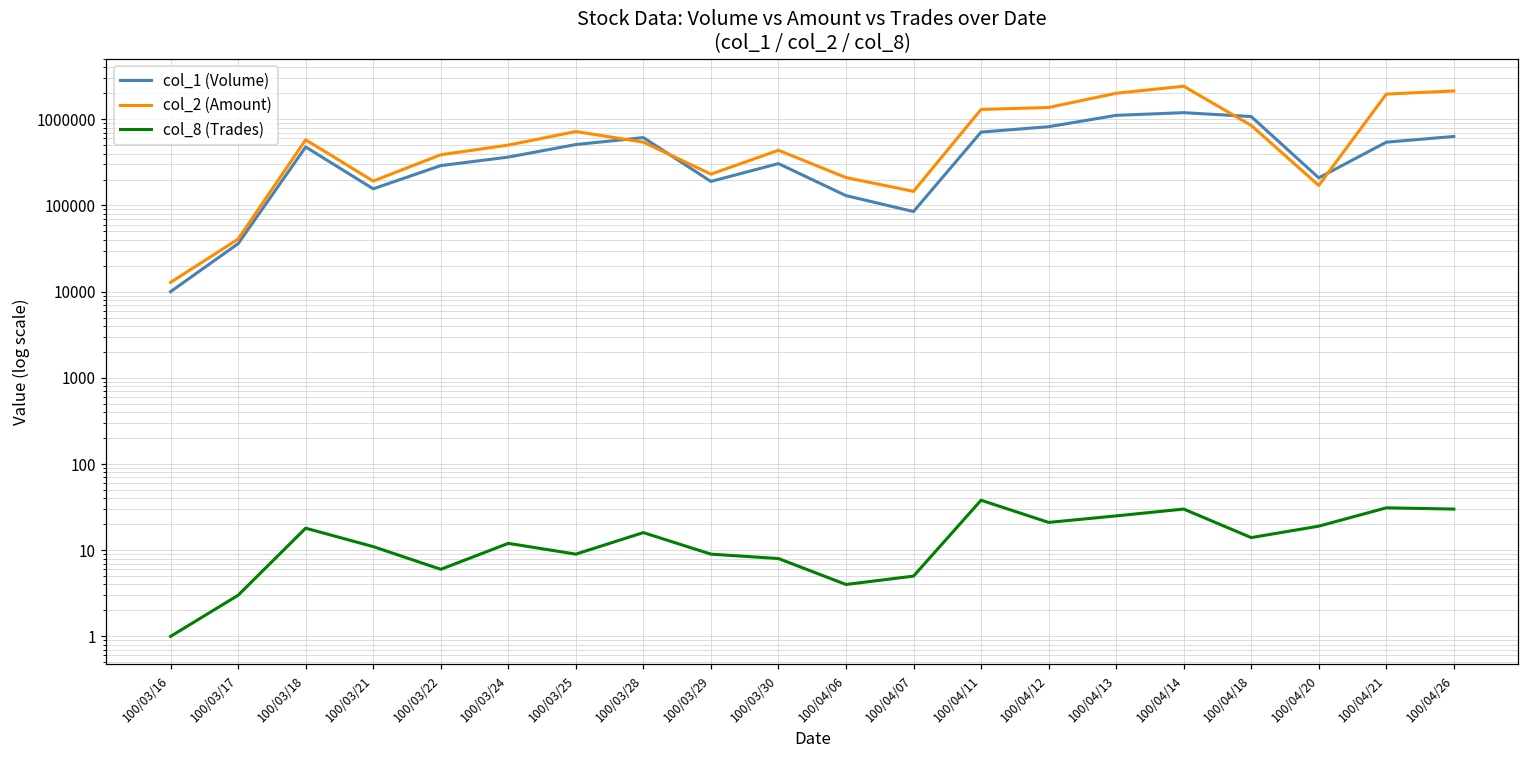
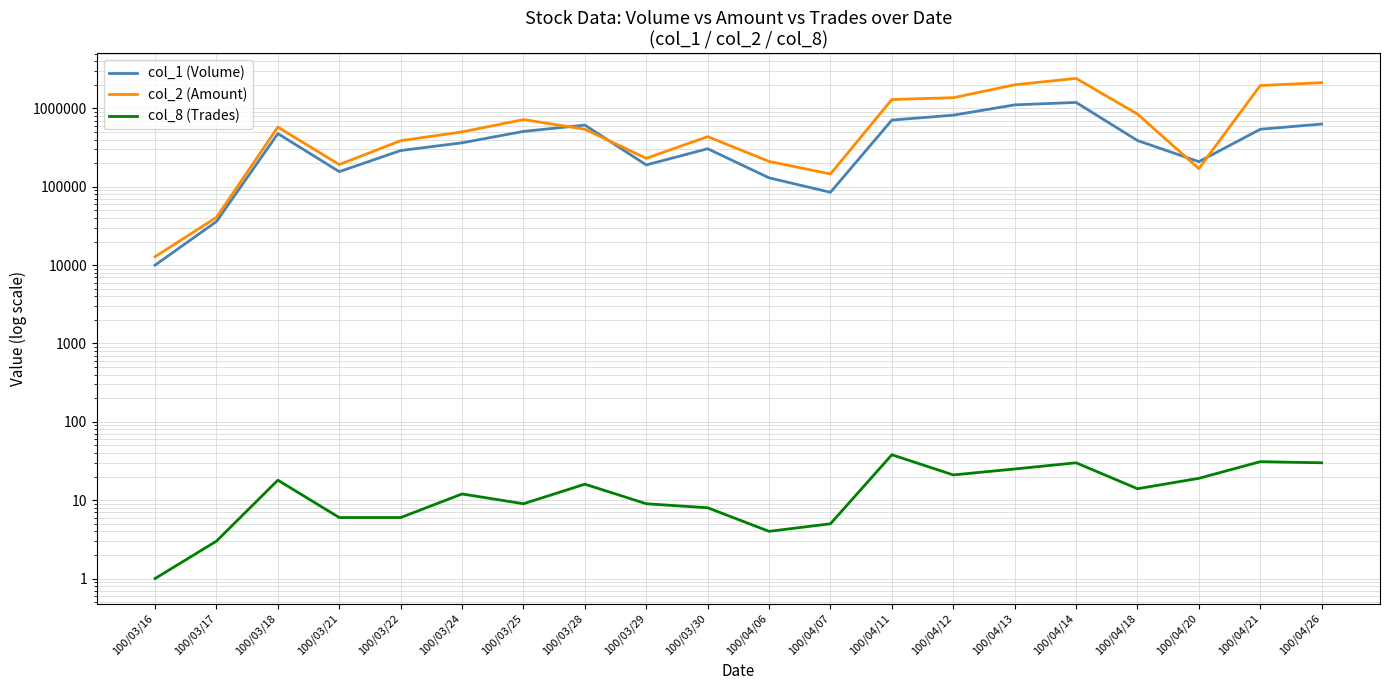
col_8 (Trades), 100/03/21: 11 -> 6
col_1 (Volume), 100/04/18: 1100000 -> 400000
